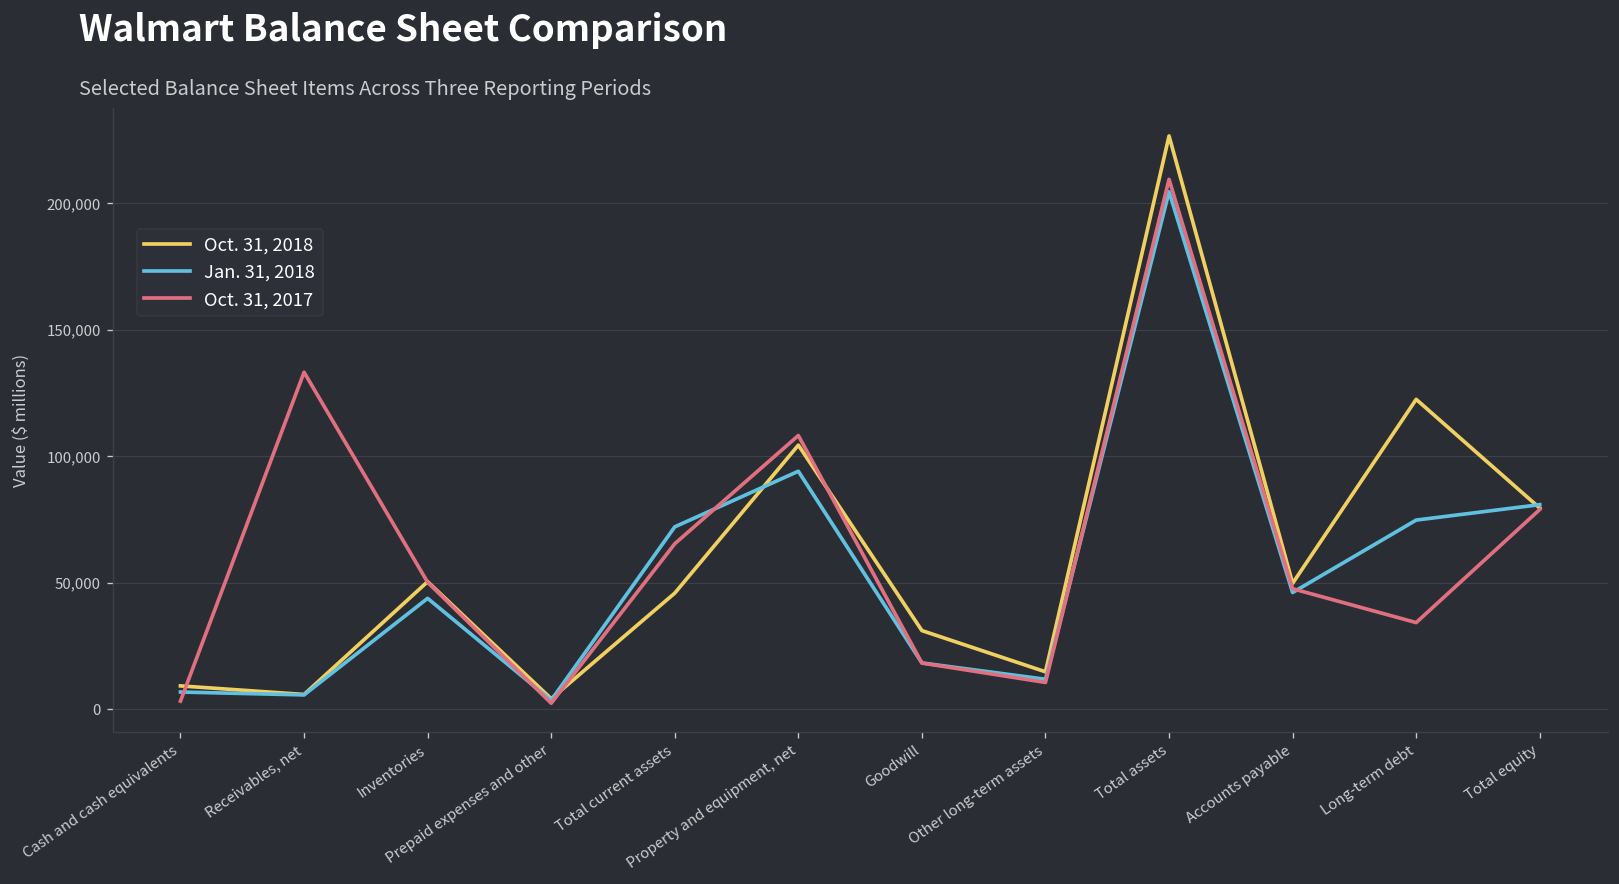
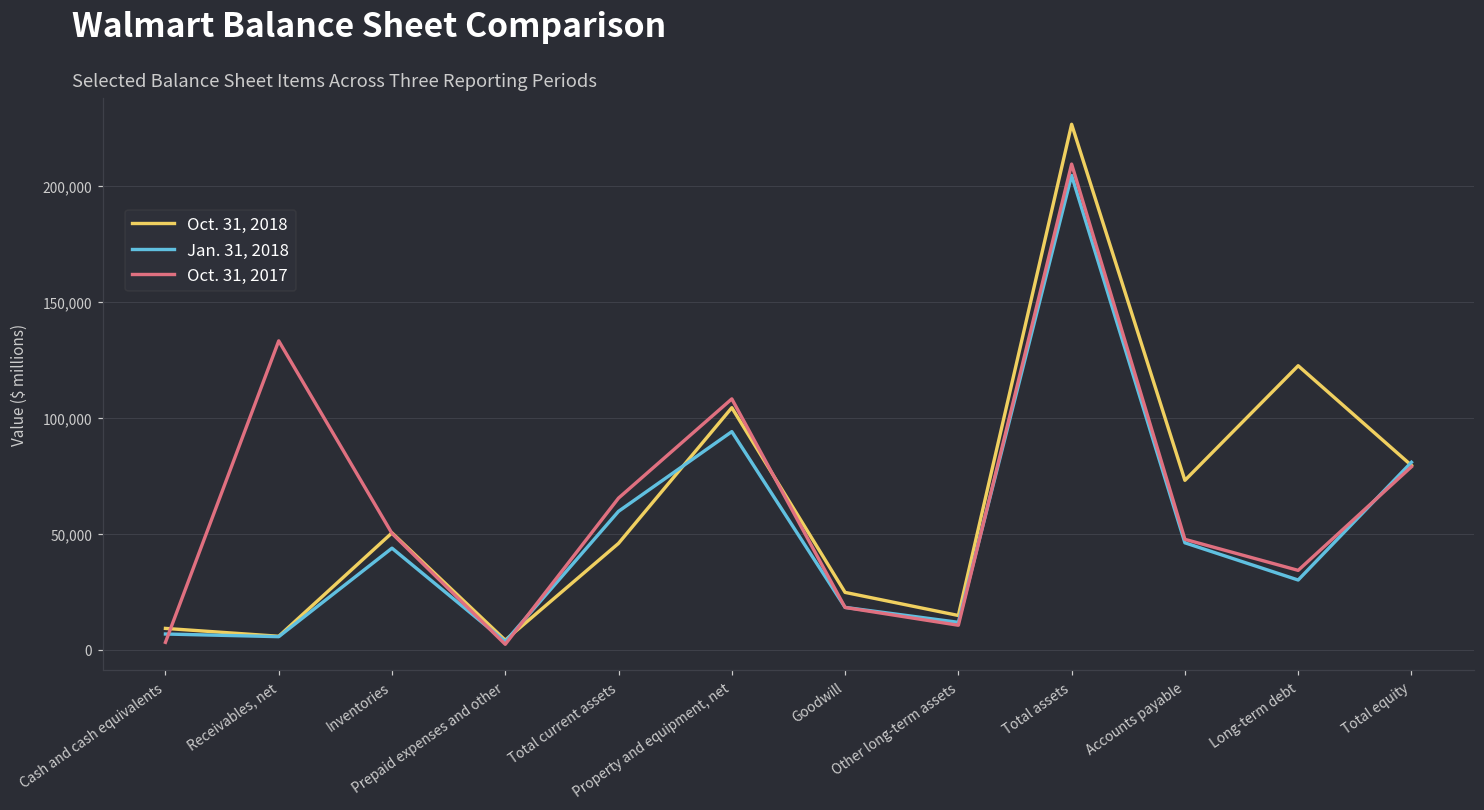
Jan. 31, 2018, Total current assets: 72,000 -> 60,000
Oct. 31, 2018, Goodwill: 31,000 -> 25,000
Oct. 31, 2018, Accounts payable: 50,000 -> 73,000
Jan. 31, 2018, Long-term debt: 75,000 -> 30,000
